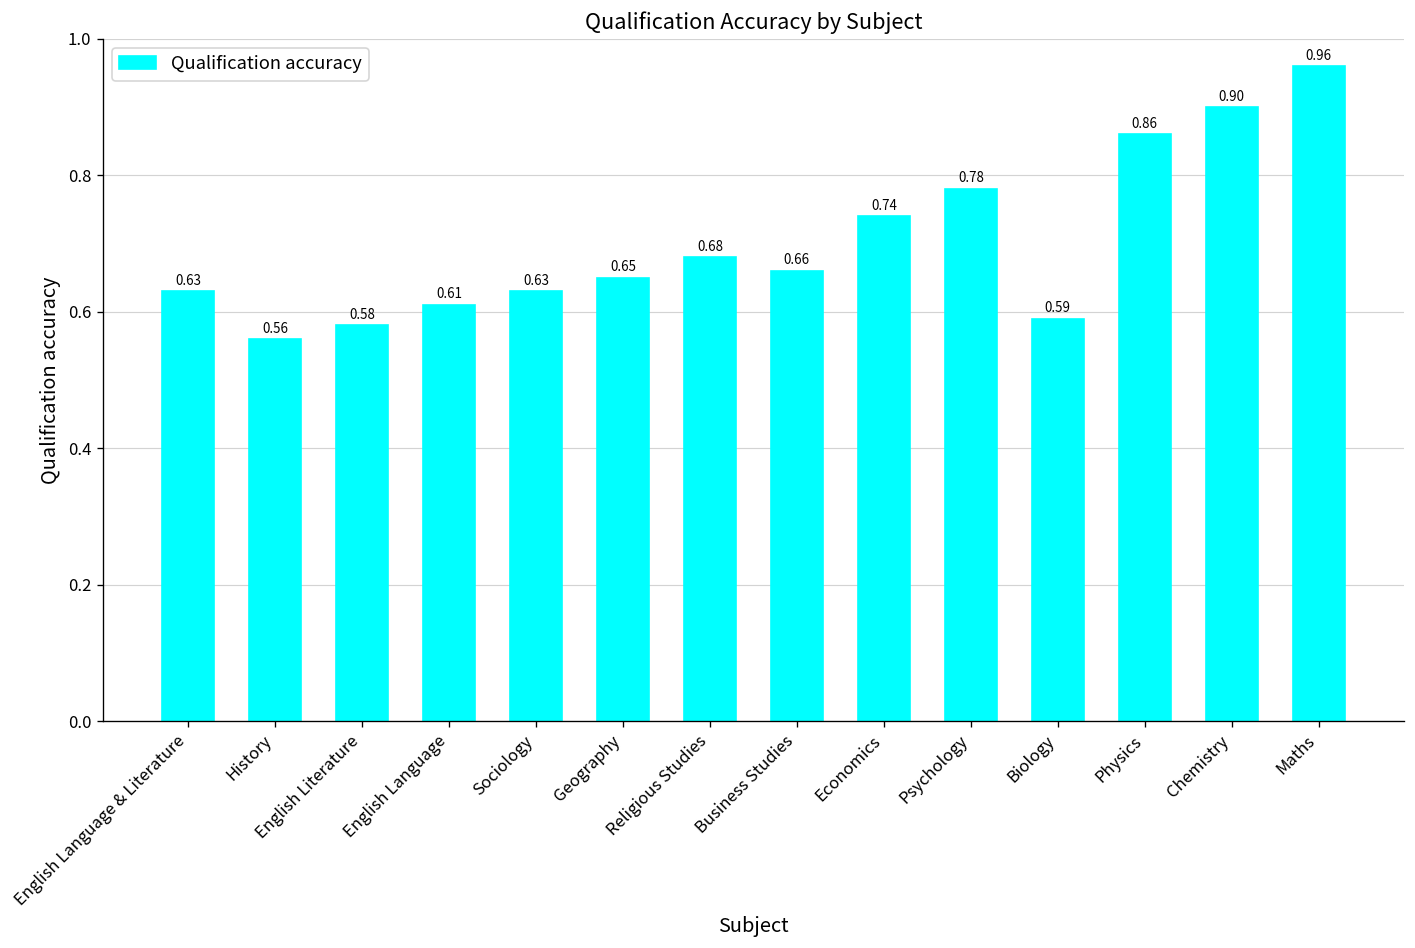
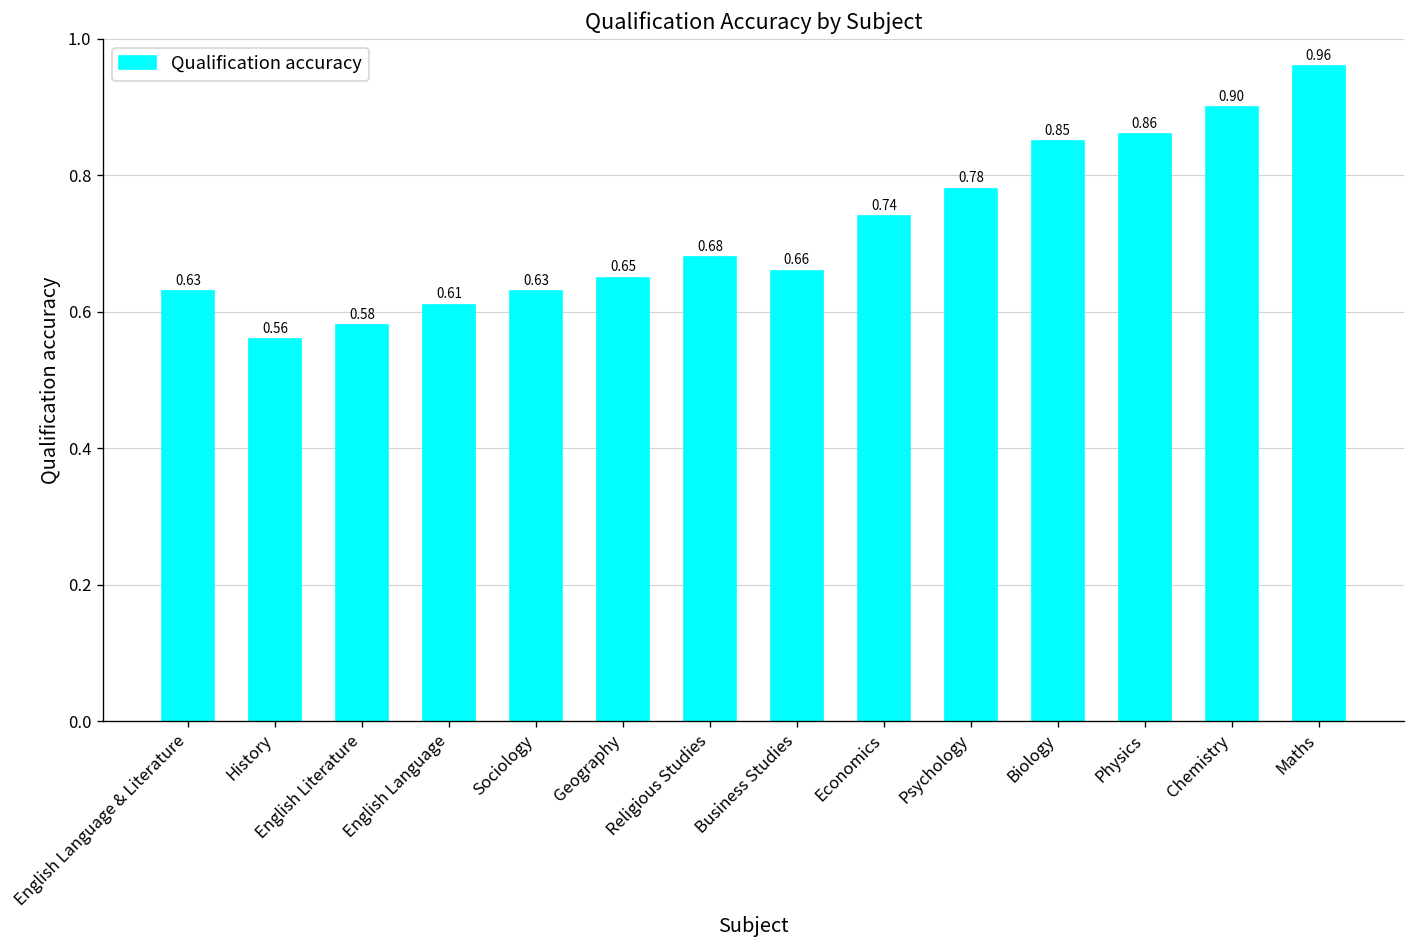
Biology: 0.59 -> 0.85
